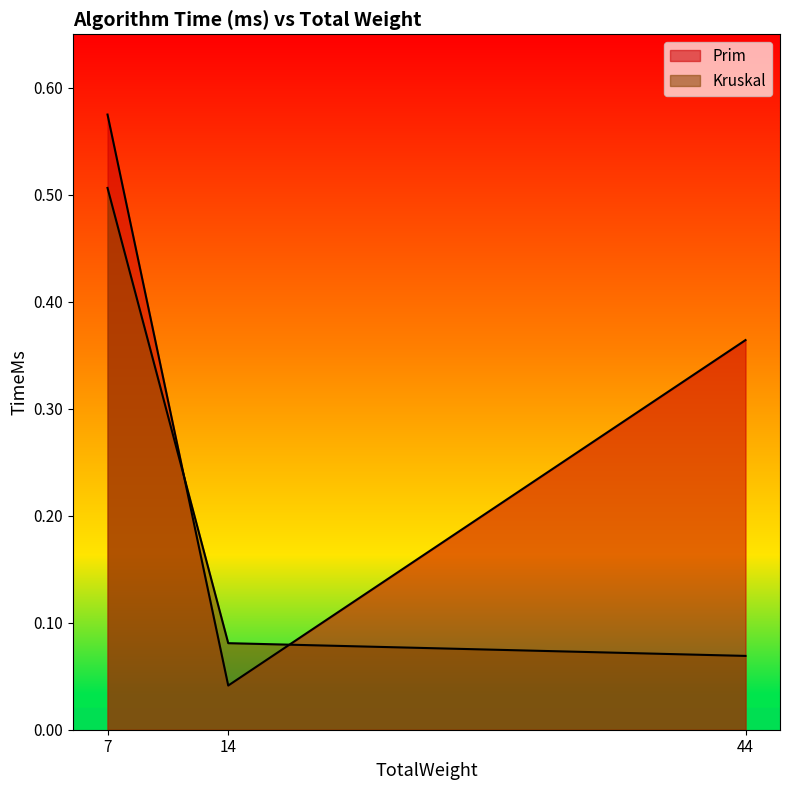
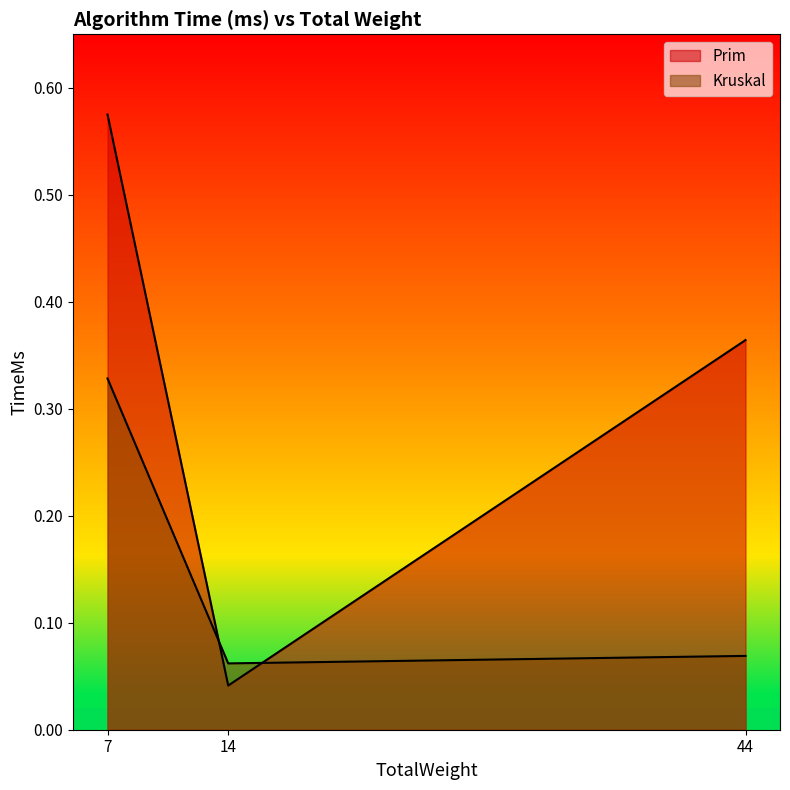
Kruskal, 7: 0.506 -> 0.328
Kruskal, 14: 0.081 -> 0.062
